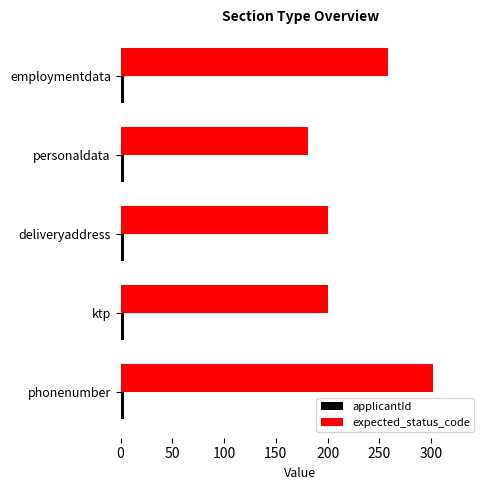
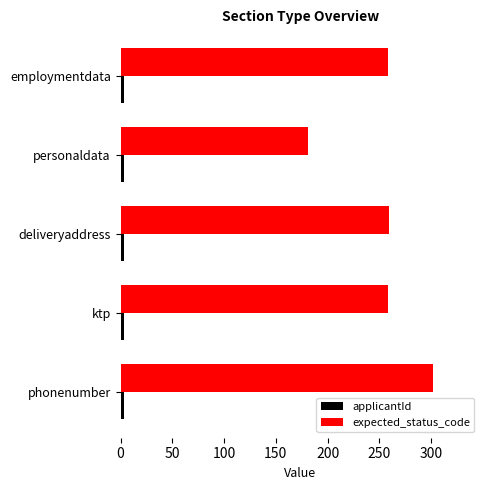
expected_status_code, deliveryaddress: 200 -> 259
expected_status_code, ktp: 200 -> 258
